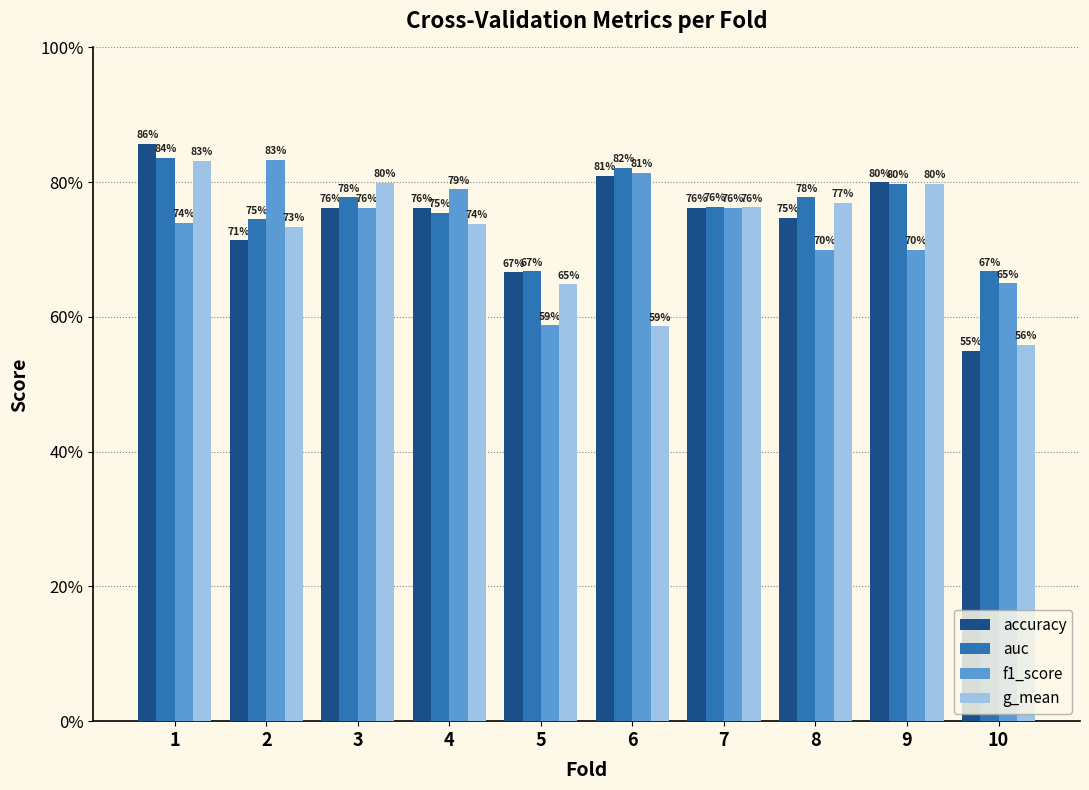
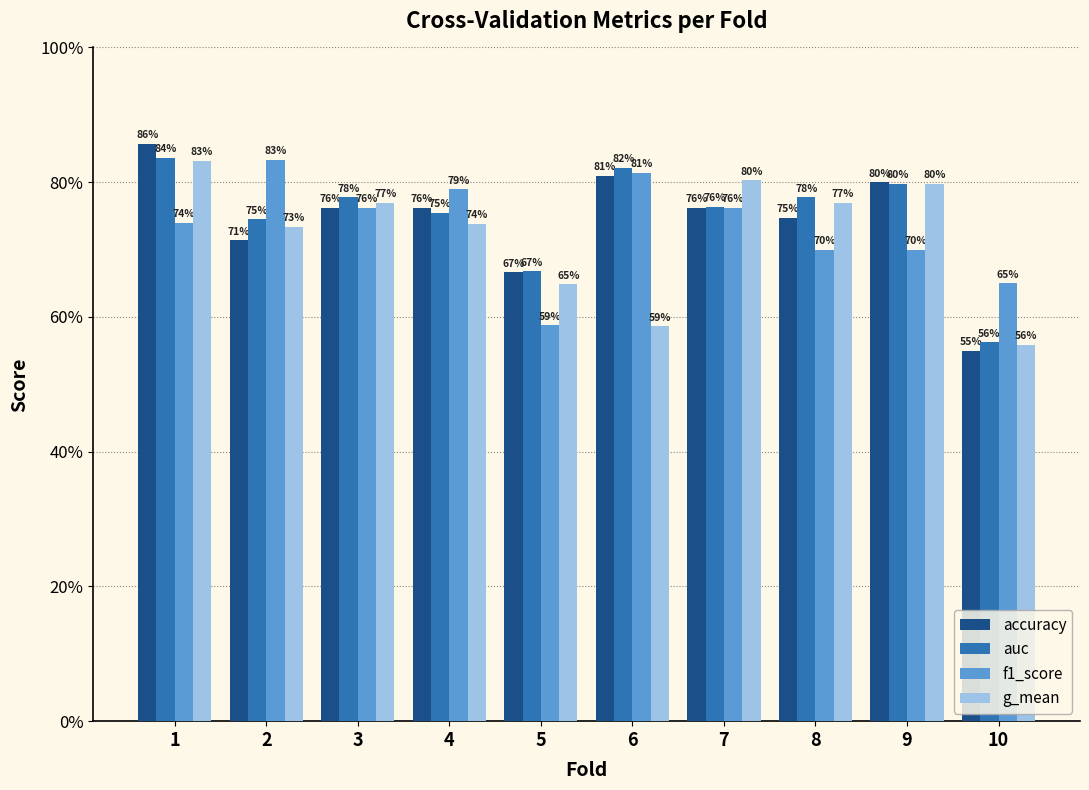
g_mean, 3: 80% -> 77%
g_mean, 7: 76% -> 80%
auc, 10: 67% -> 56%
